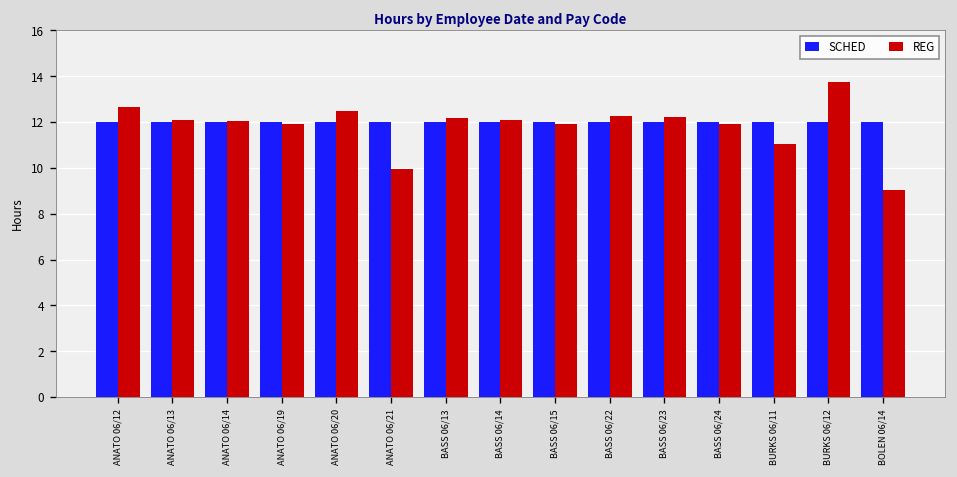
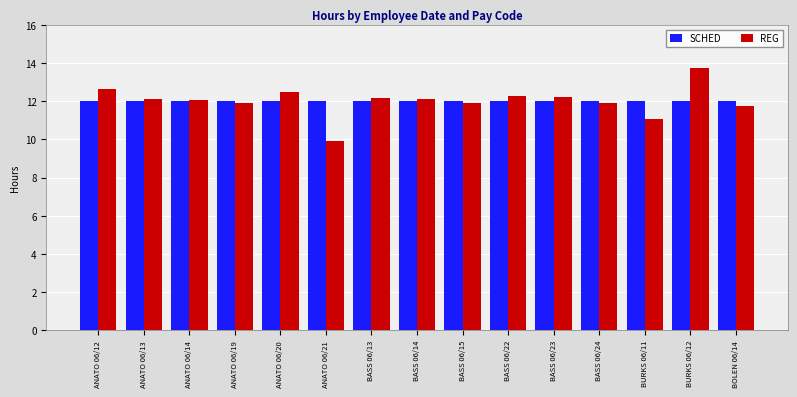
REG, BOLEN 06/14: 9.1 -> 11.8
